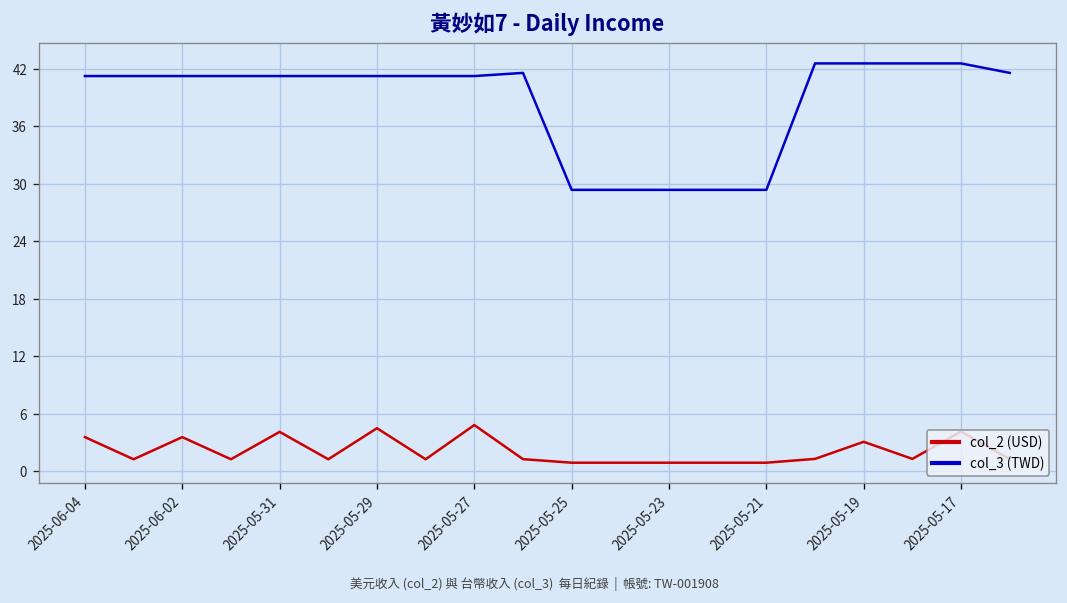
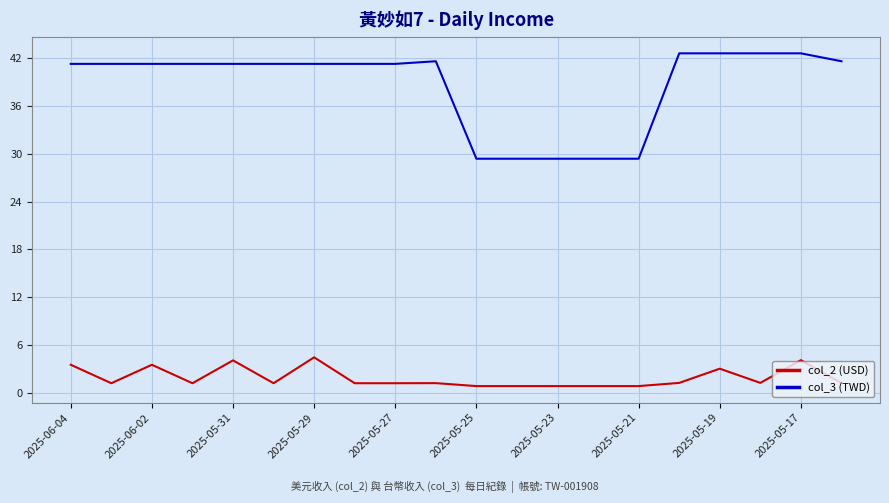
col_2 (USD), 2025-05-27: 5 -> 1
